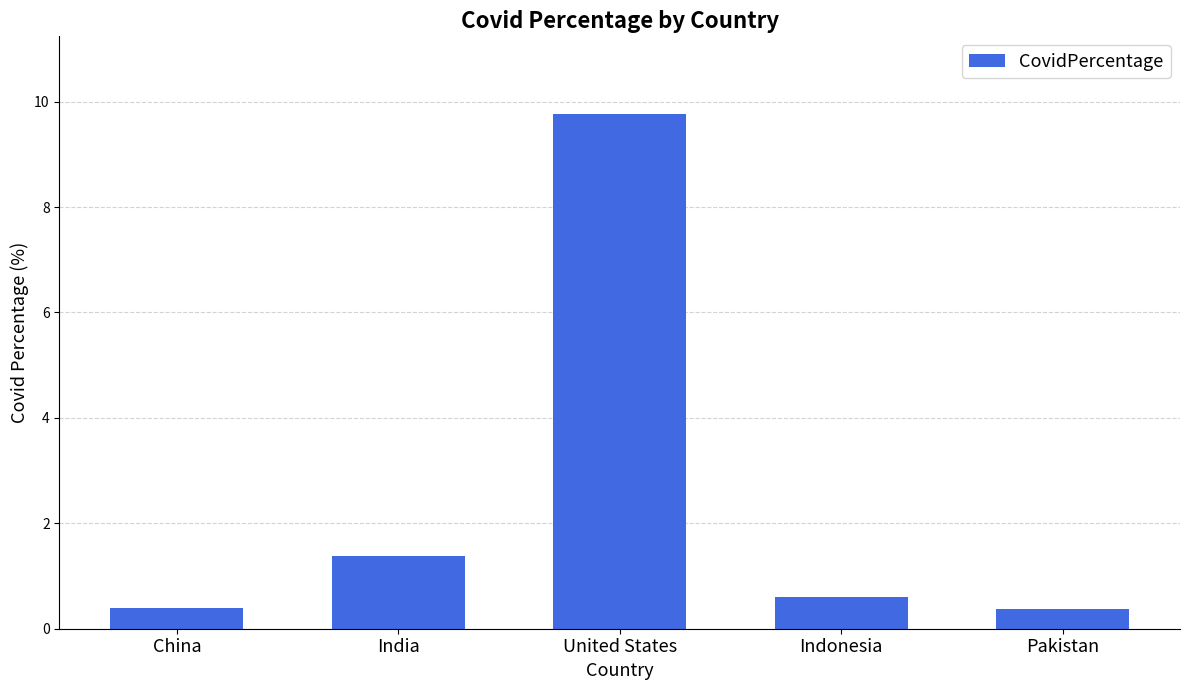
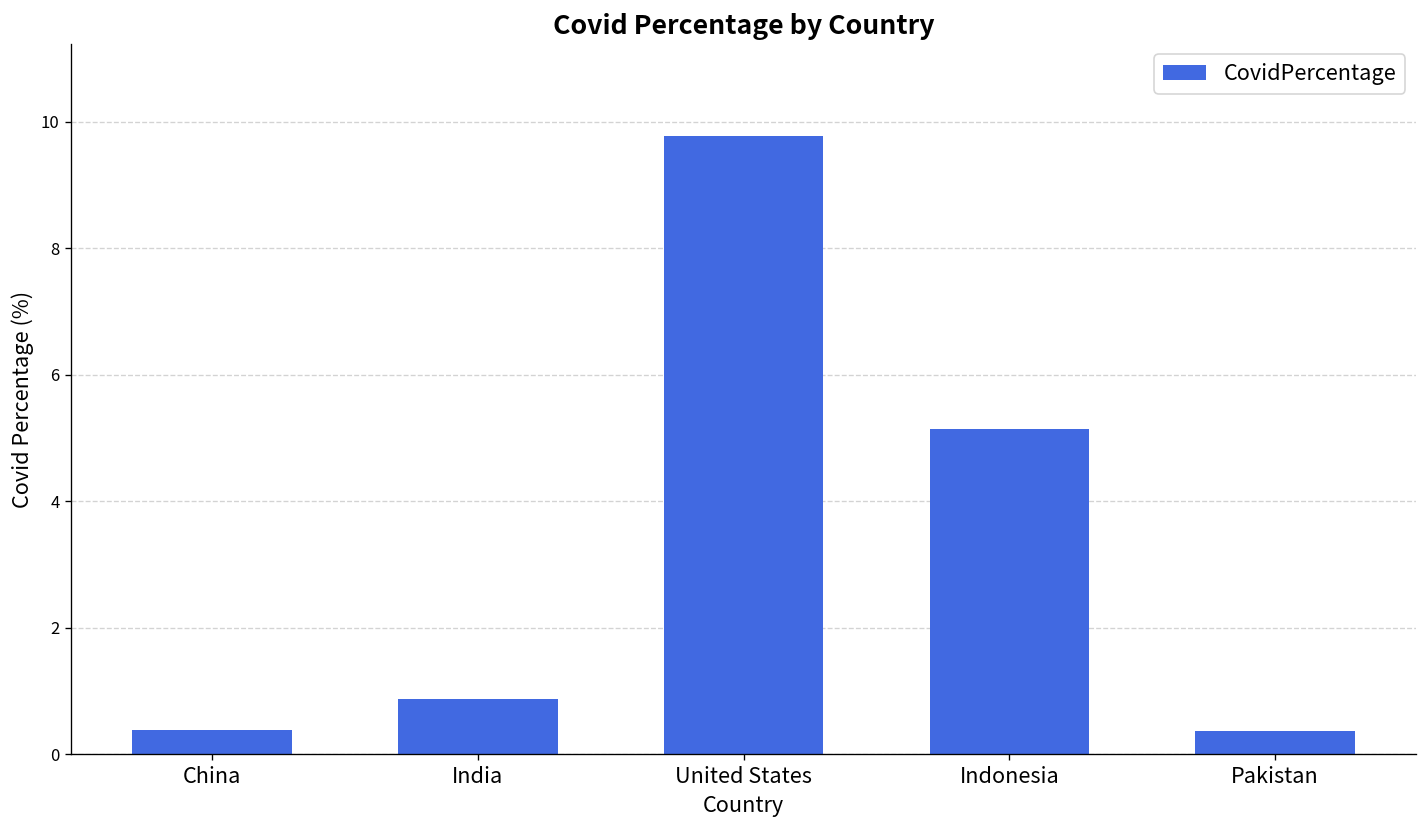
India: 1.4 -> 0.9
Indonesia: 0.6 -> 5.2
